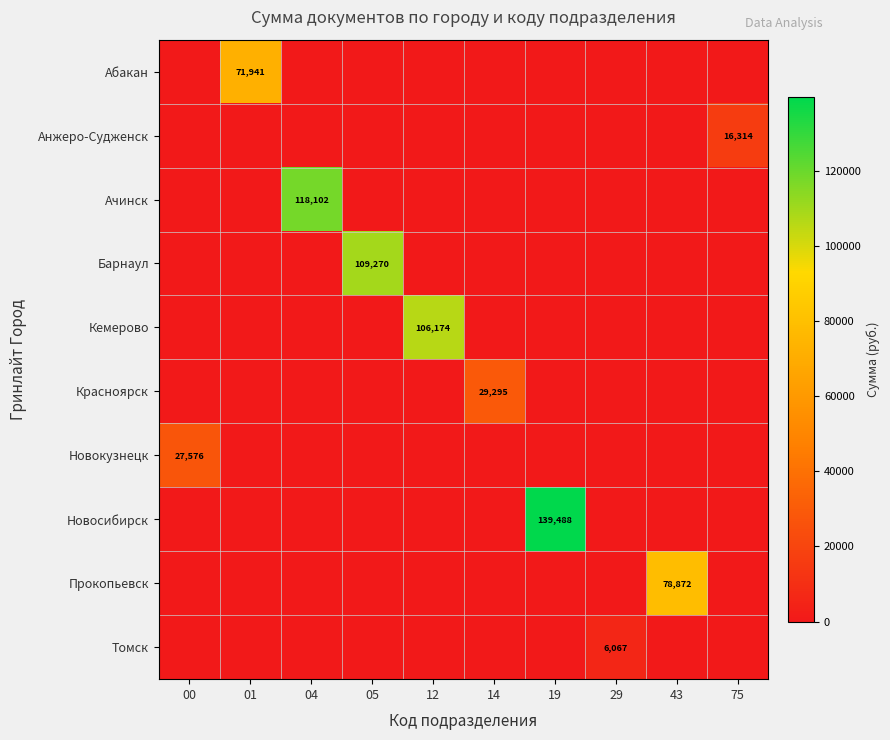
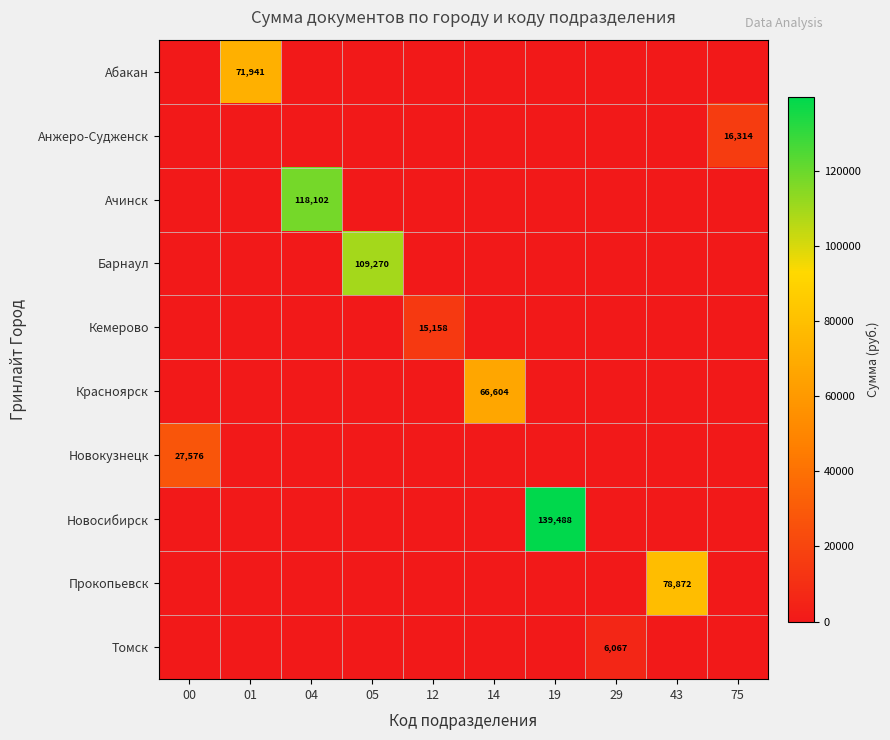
Кемерово, 12: 106,174 -> 15,158
Красноярск, 14: 29,295 -> 66,604
